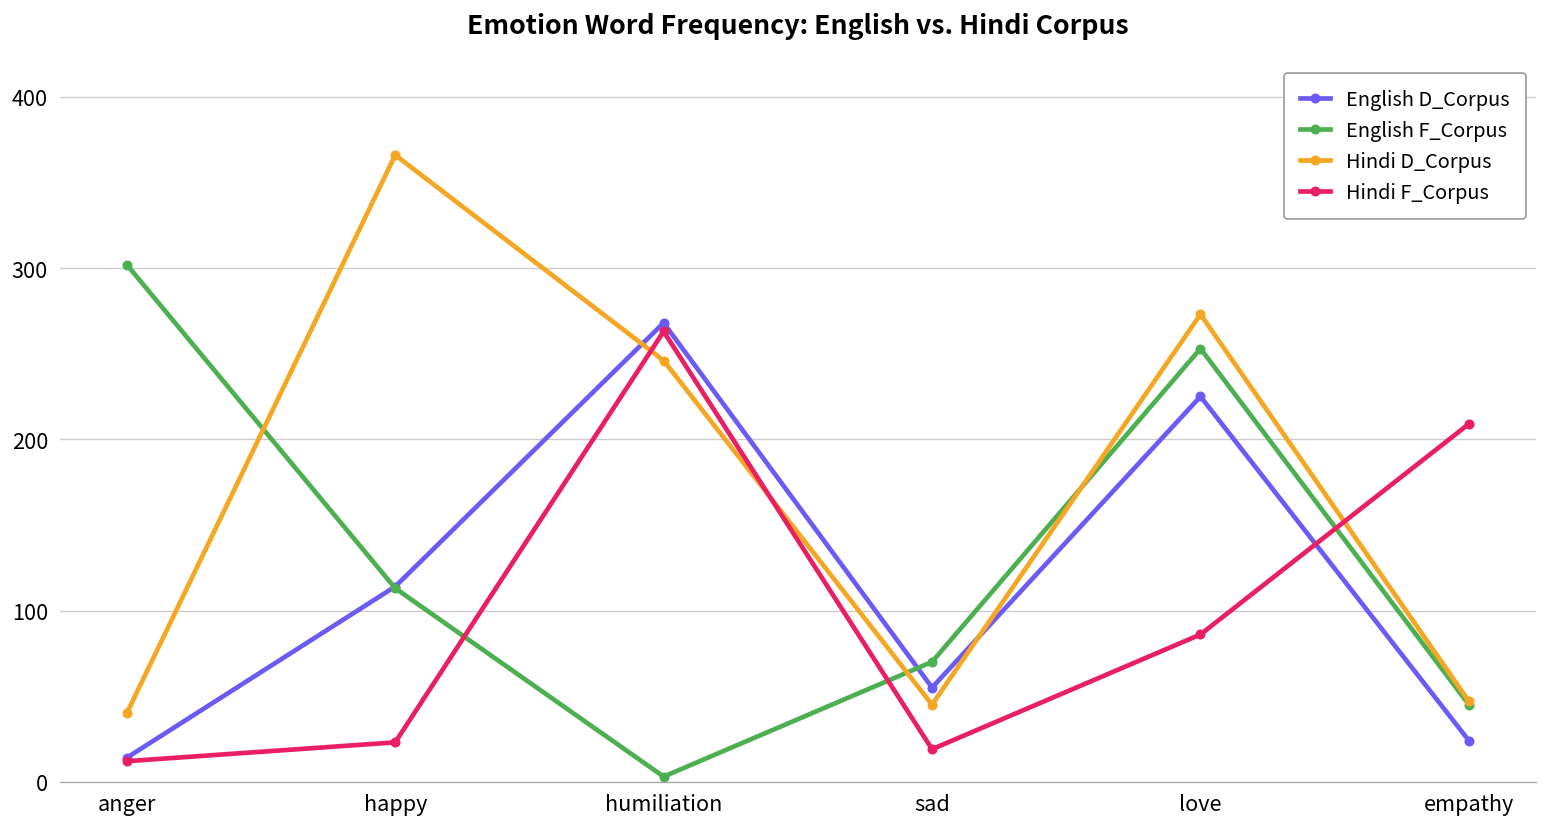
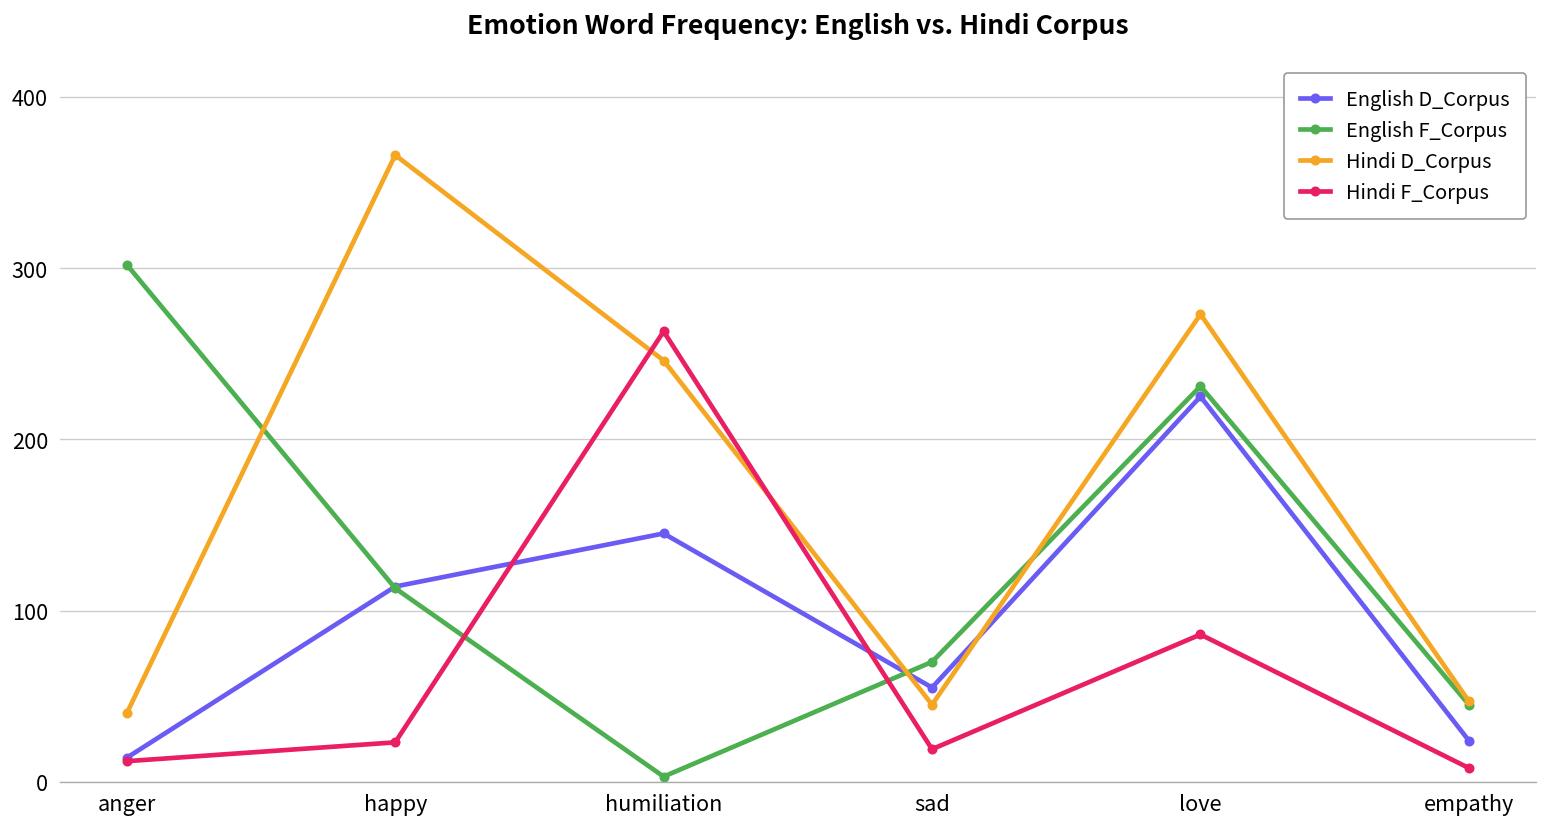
English D_Corpus, humiliation: 268 -> 145
English F_Corpus, love: 253 -> 231
Hindi F_Corpus, empathy: 209 -> 8
